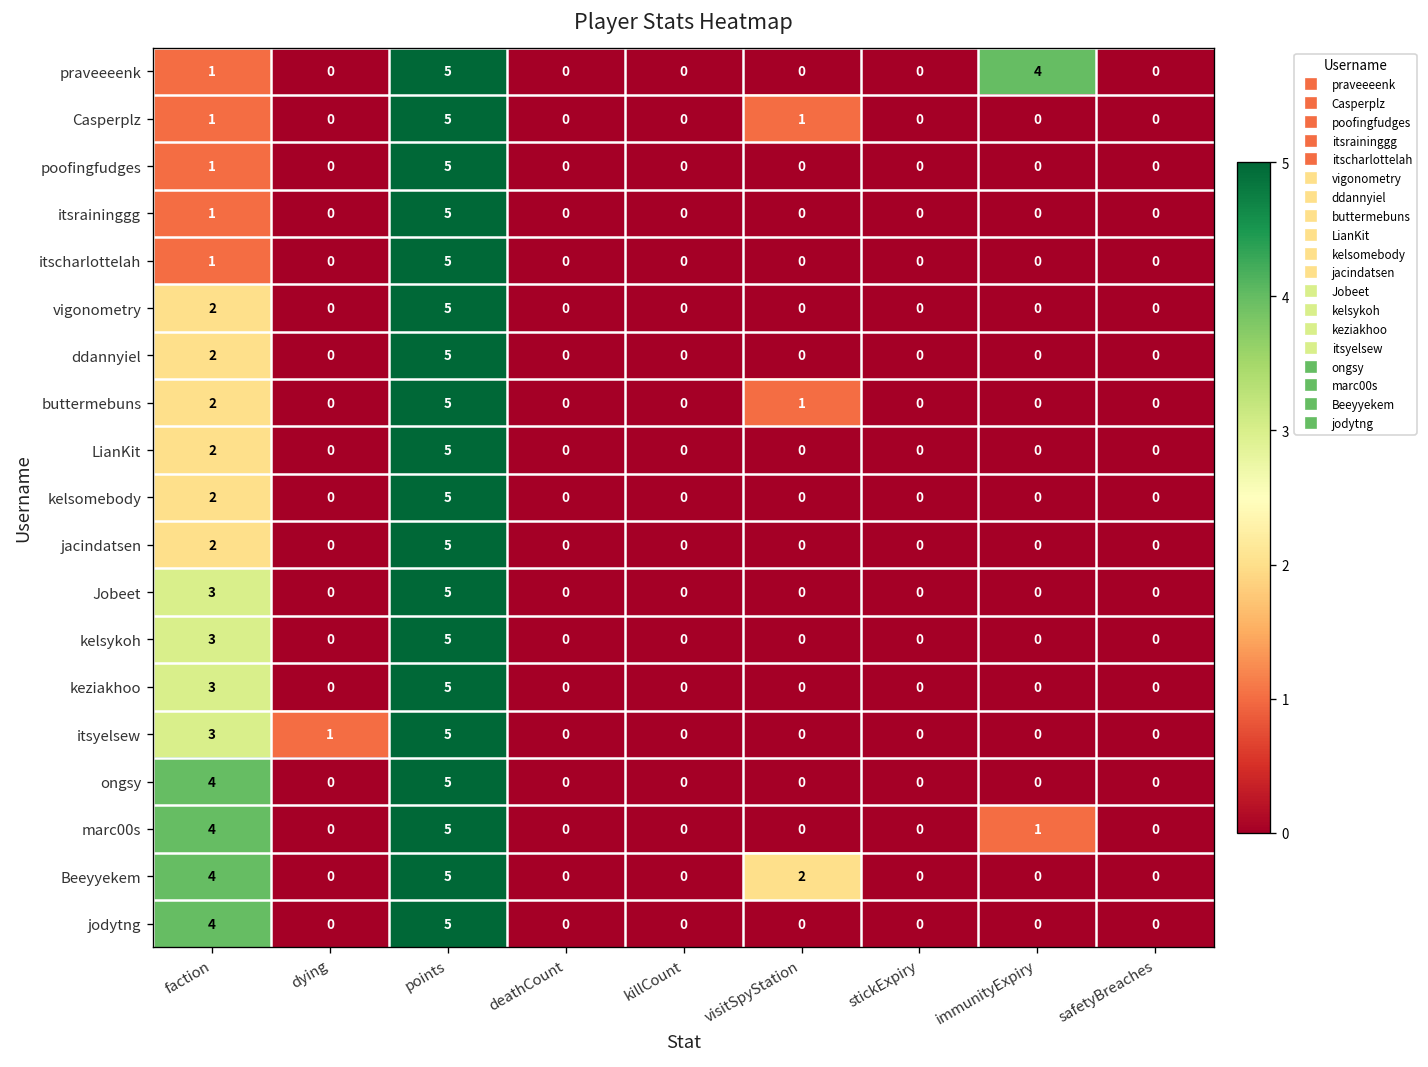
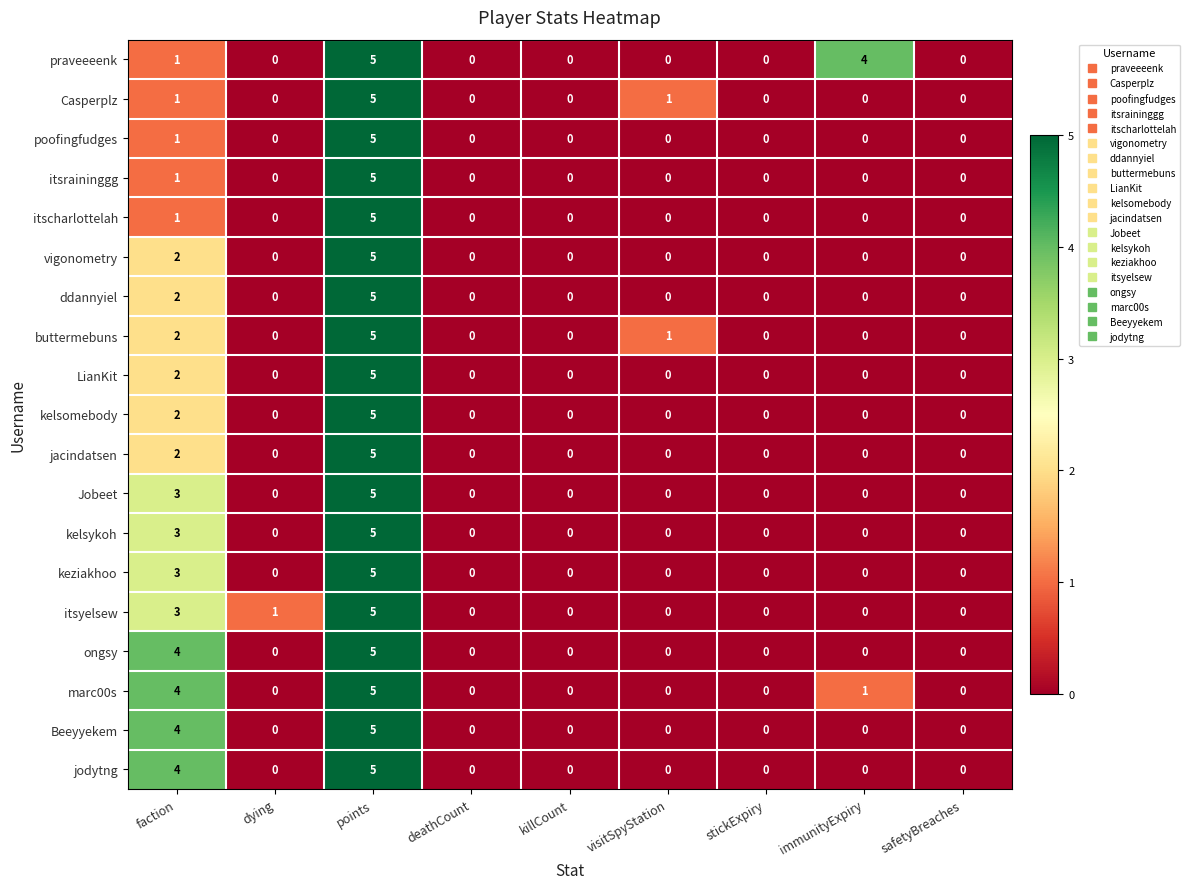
Beeyyekem, visitSpyStation: 2 -> 0
